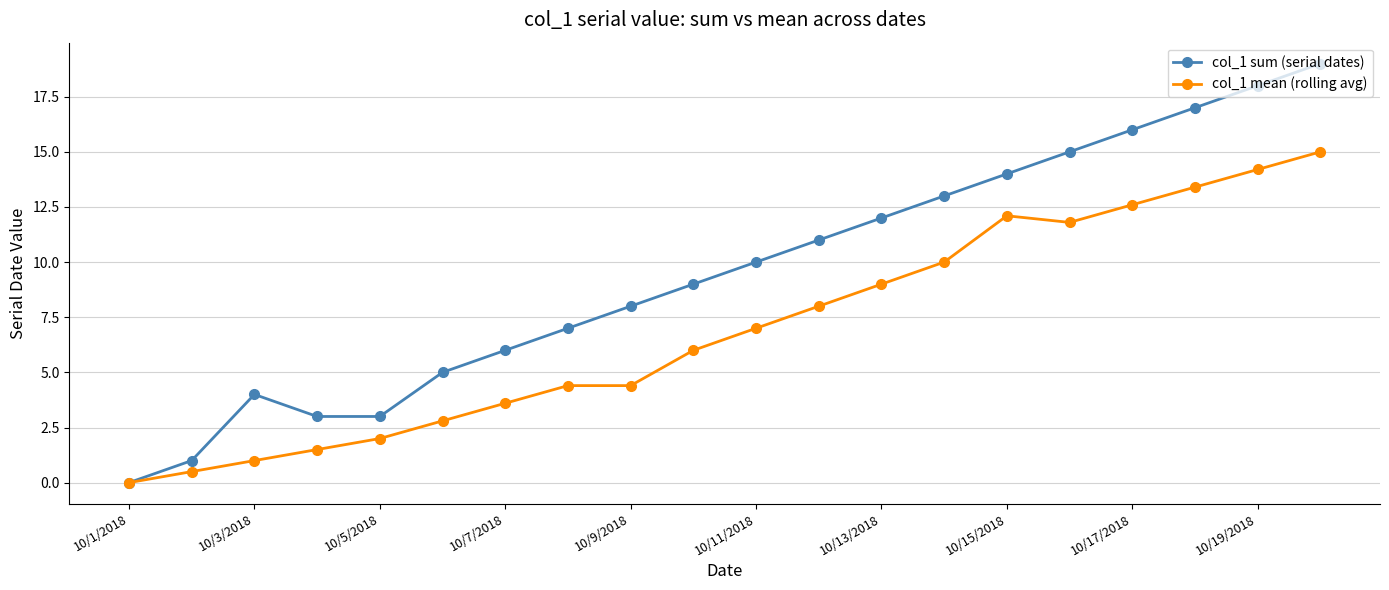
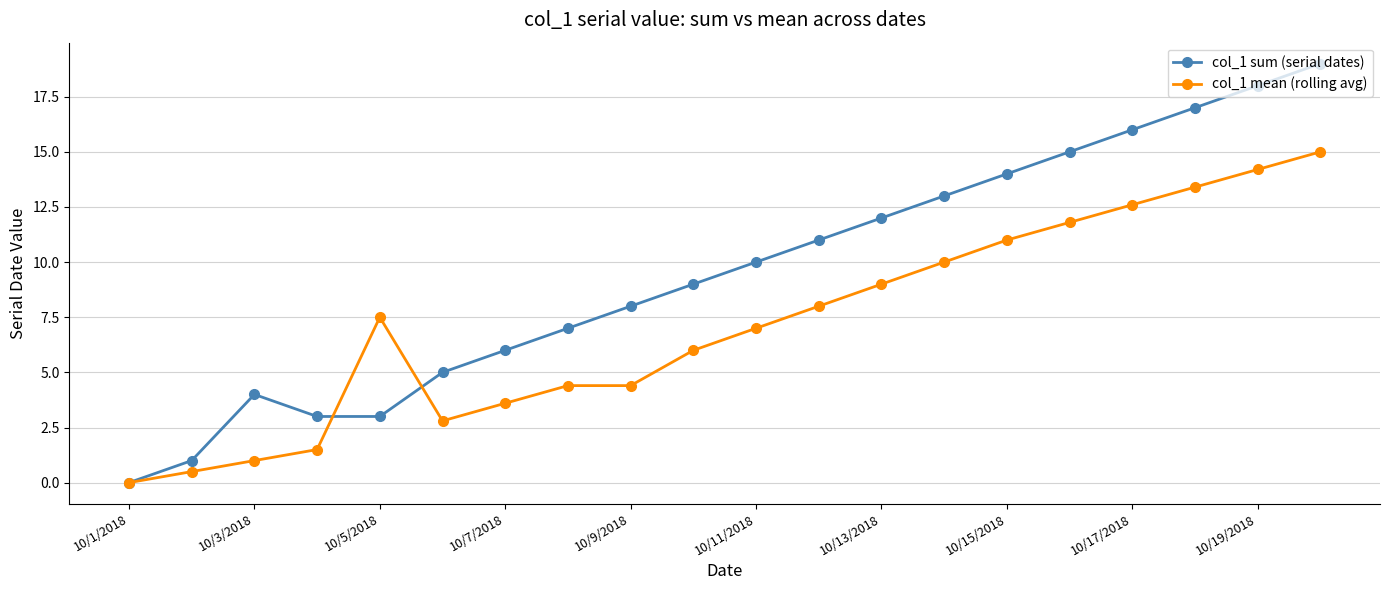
col_1 mean (rolling avg), 10/5/2018: 2.0 -> 7.5
col_1 mean (rolling avg), 10/15/2018: 12.1 -> 11.0
